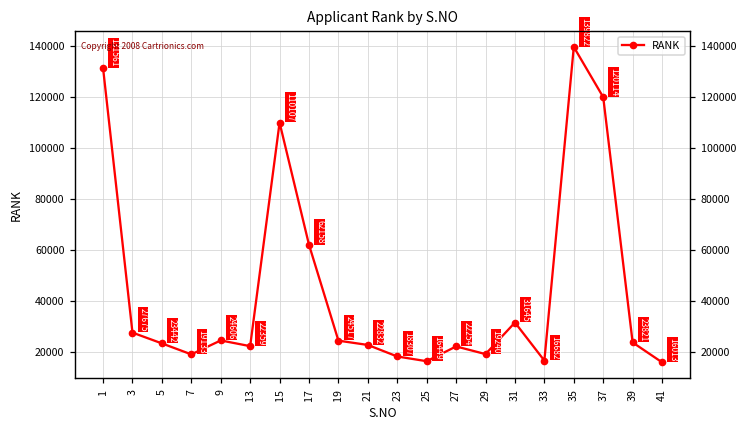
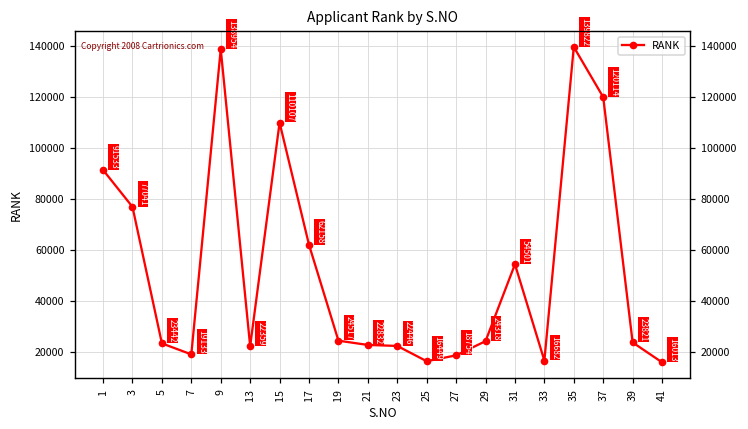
1: 131561 -> 91533
3: 27675 -> 77041
9: 24606 -> 138954
23: 18307 -> 22446
27: 22254 -> 18754
29: 19240 -> 24318
31: 31645 -> 54501
